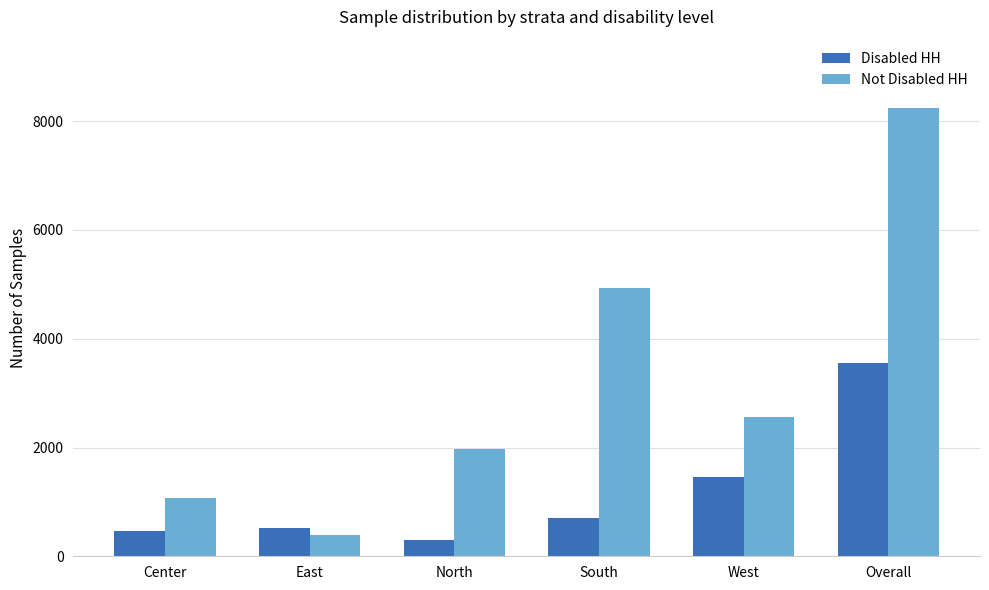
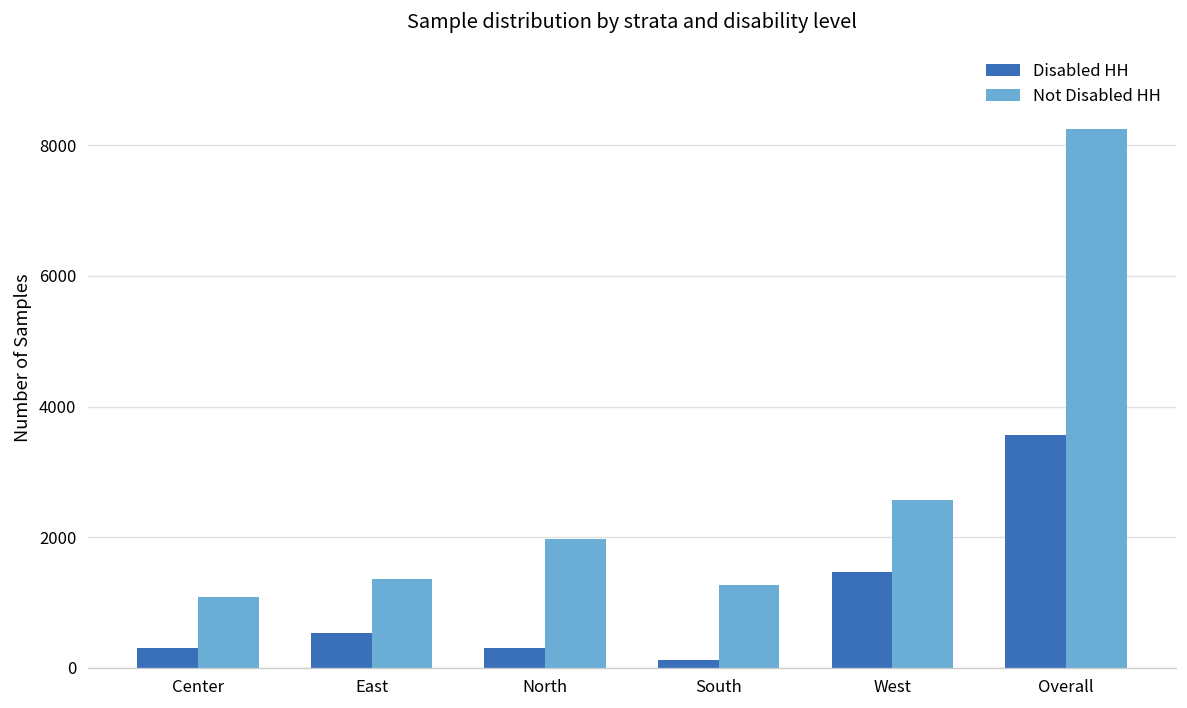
Disabled HH, Center: 500 -> 300
Not Disabled HH, East: 400 -> 1400
Disabled HH, South: 700 -> 100
Not Disabled HH, South: 4900 -> 1300
